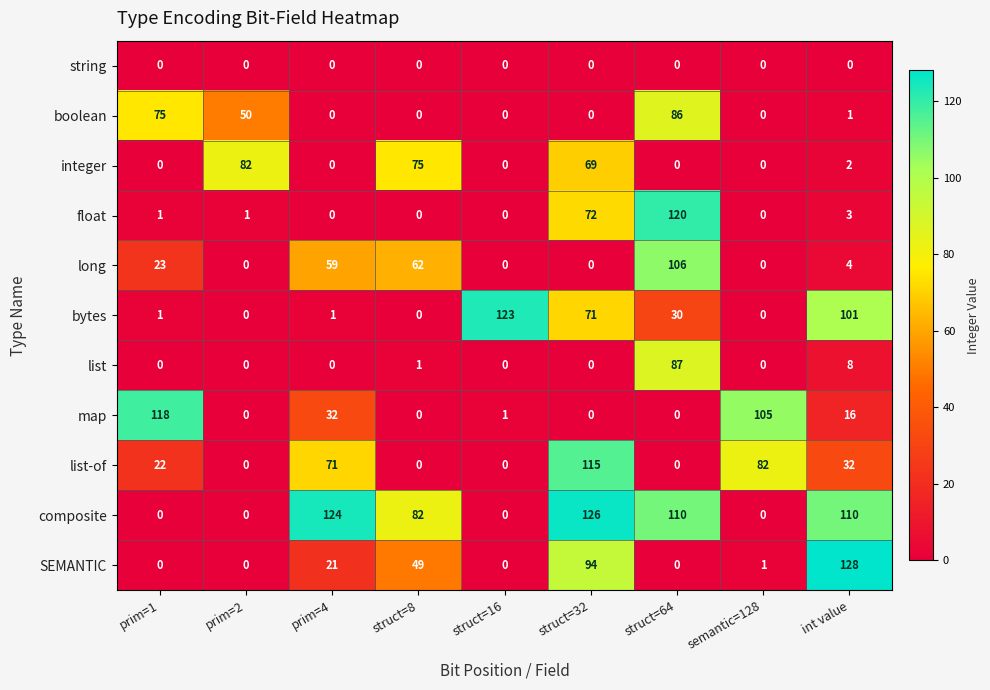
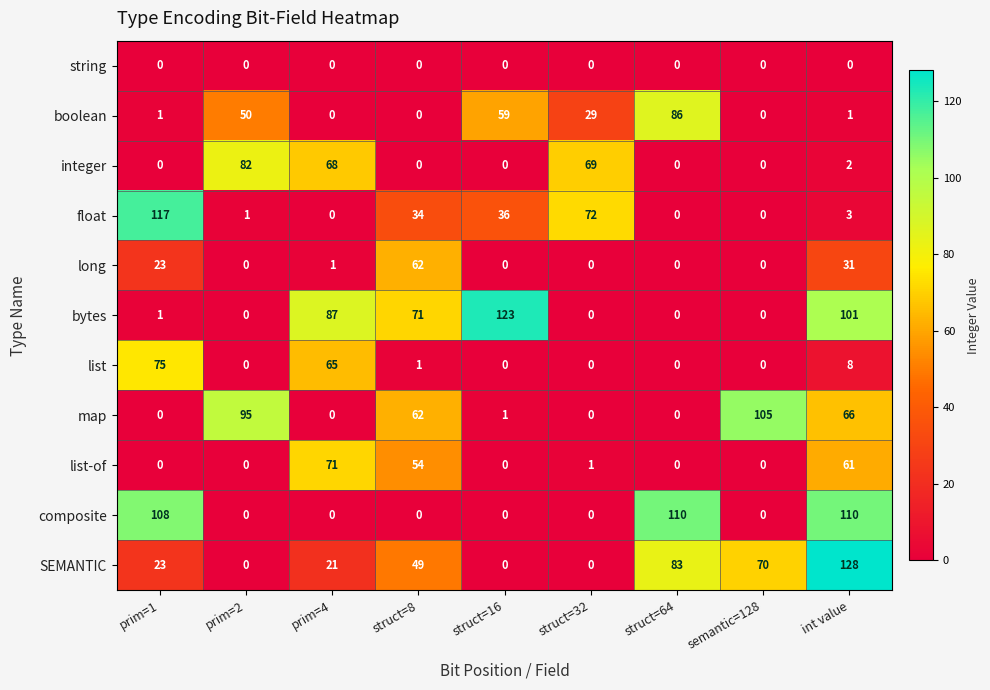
boolean, prim=1: 75 -> 1
boolean, struct=16: 0 -> 59
boolean, struct=32: 0 -> 29
integer, prim=4: 0 -> 68
integer, struct=8: 75 -> 0
float, prim=1: 1 -> 117
float, struct=8: 0 -> 34
float, struct=16: 0 -> 36
float, struct=64: 120 -> 0
long, prim=4: 59 -> 1
long, struct=64: 106 -> 0
long, int value: 4 -> 31
bytes, prim=4: 1 -> 87
bytes, struct=8: 0 -> 71
bytes, struct=32: 71 -> 0
bytes, struct=64: 30 -> 0
list, prim=1: 0 -> 75
list, prim=4: 0 -> 65
list, struct=64: 87 -> 0
map, prim=1: 118 -> 0
map, prim=2: 0 -> 95
map, prim=4: 32 -> 0
map, struct=8: 0 -> 62
map, int value: 16 -> 66
list-of, prim=1: 22 -> 0
list-of, struct=8: 0 -> 54
list-of, struct=32: 115 -> 1
list-of, semantic=128: 82 -> 0
list-of, int value: 32 -> 61
composite, prim=1: 0 -> 108
composite, prim=4: 124 -> 0
composite, struct=8: 82 -> 0
composite, struct=32: 126 -> 0
SEMANTIC, prim=1: 0 -> 23
SEMANTIC, struct=32: 94 -> 0
SEMANTIC, struct=64: 0 -> 83
SEMANTIC, semantic=128: 1 -> 70
